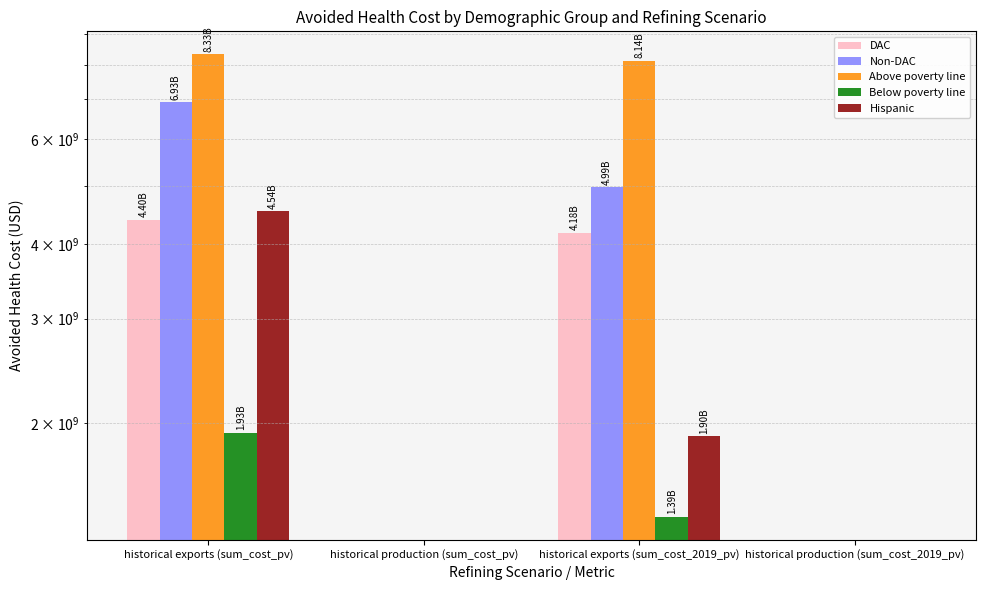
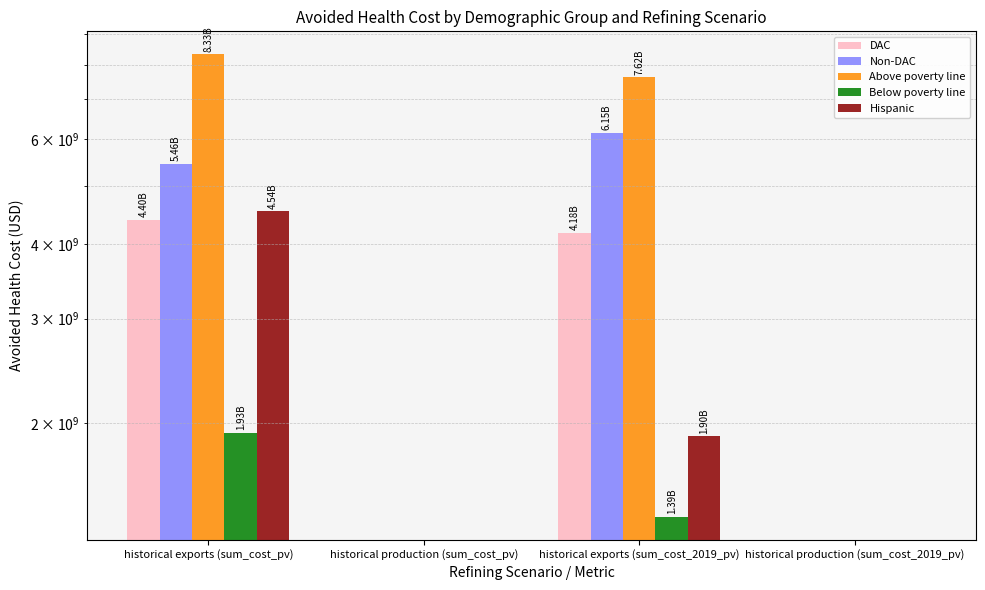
Non-DAC, historical exports (sum_cost_pv): 6.93B -> 5.46B
Non-DAC, historical exports (sum_cost_2019_pv): 4.99B -> 6.15B
Above poverty line, historical exports (sum_cost_2019_pv): 8.14B -> 7.62B
